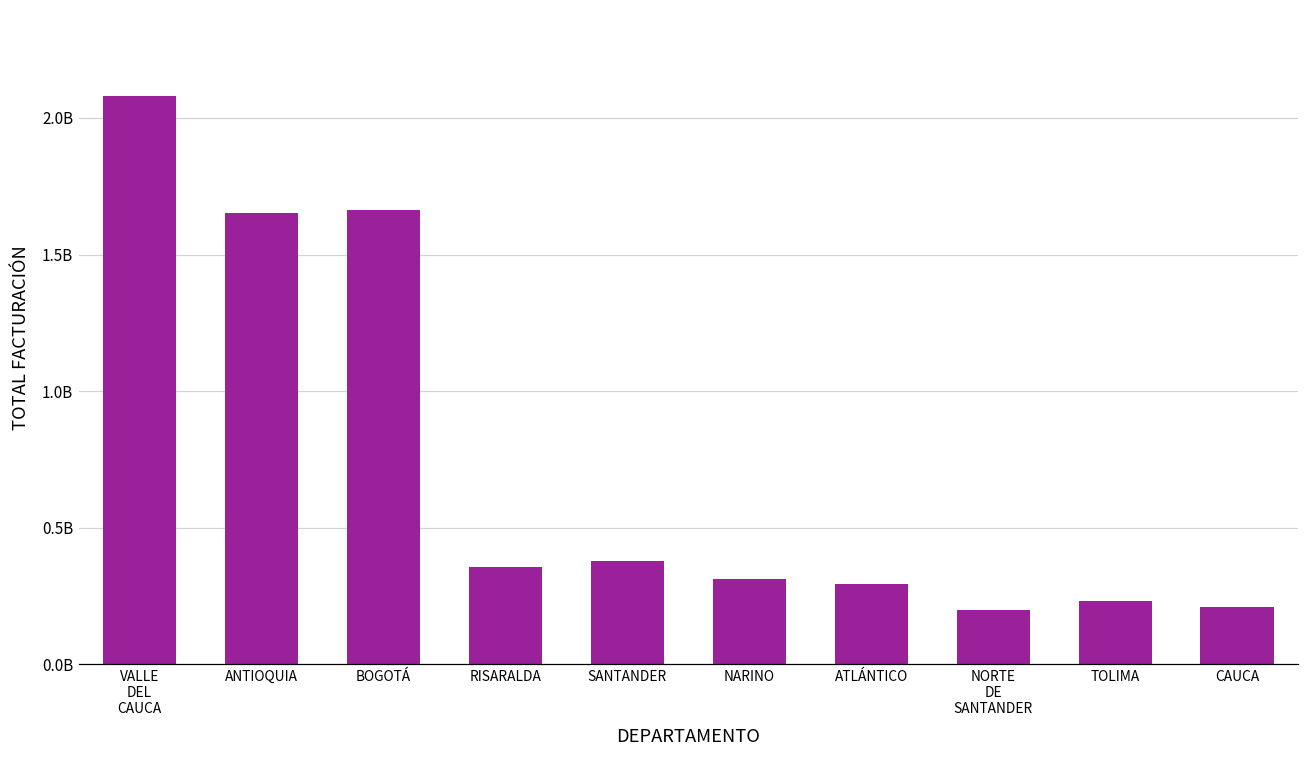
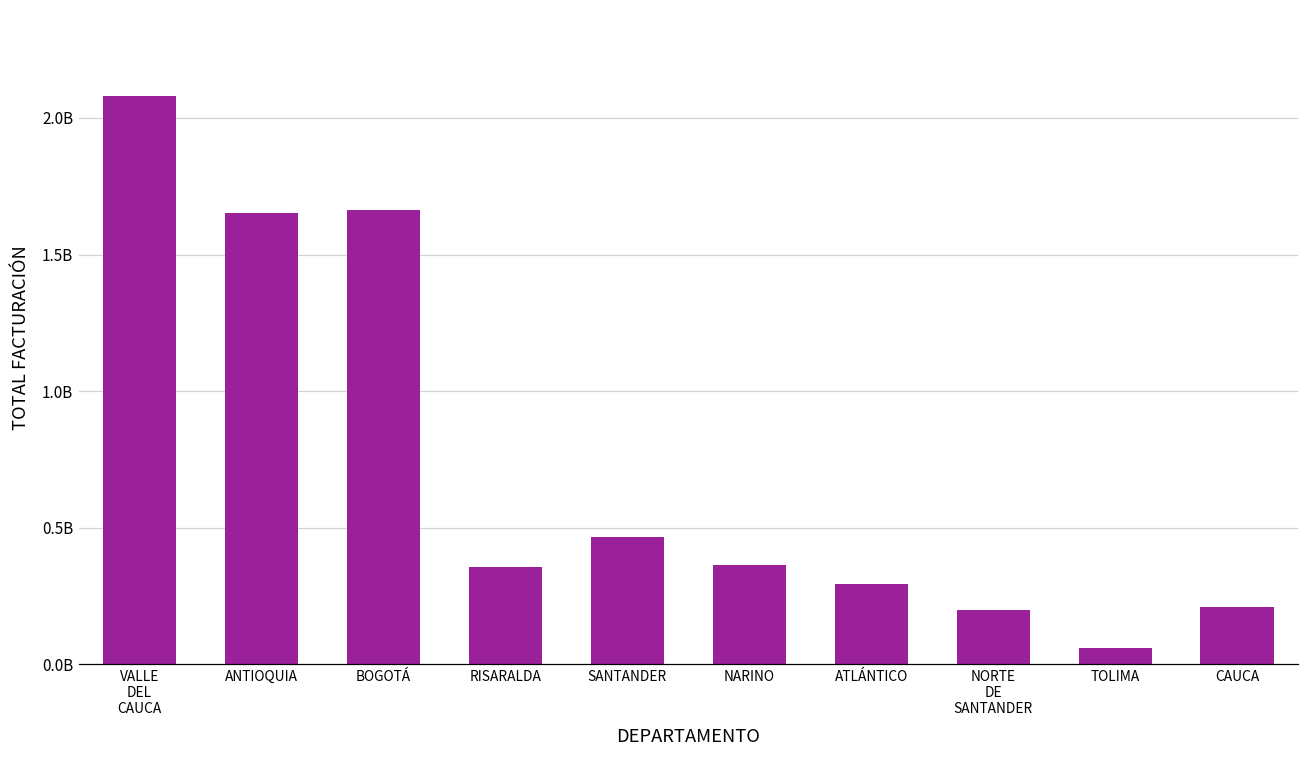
SANTANDER: 380000000 -> 470000000
NARINO: 310000000 -> 360000000
TOLIMA: 230000000 -> 60000000
